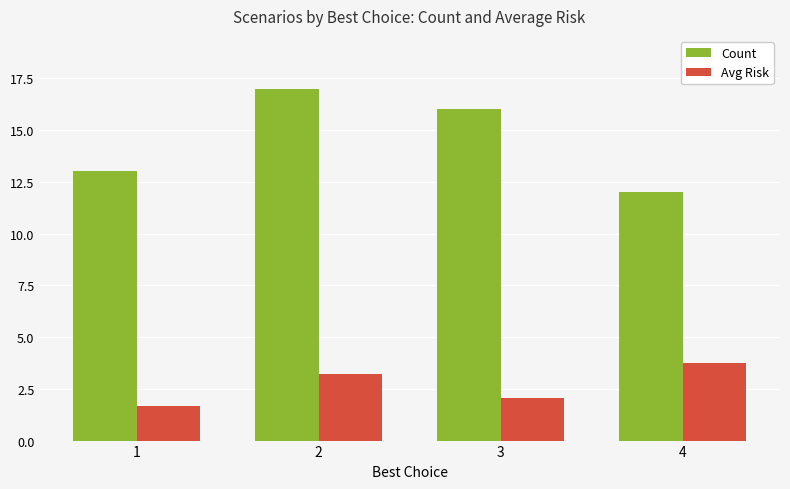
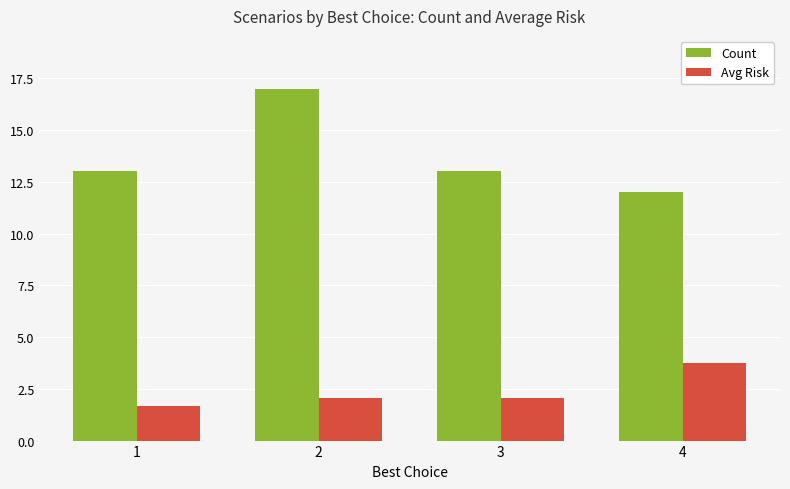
Avg Risk, 2: 3.2 -> 2.1
Count, 3: 16 -> 13
